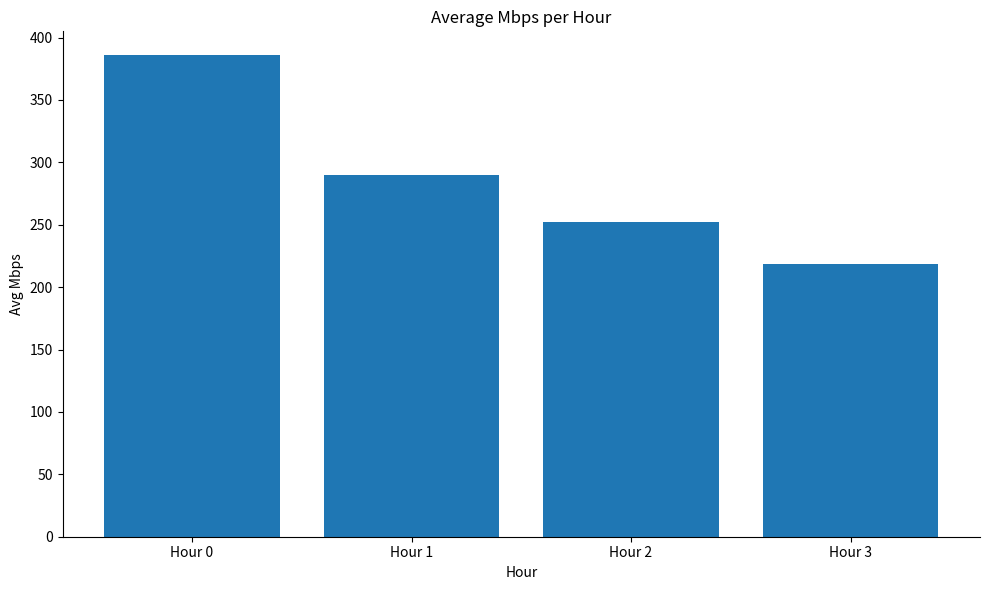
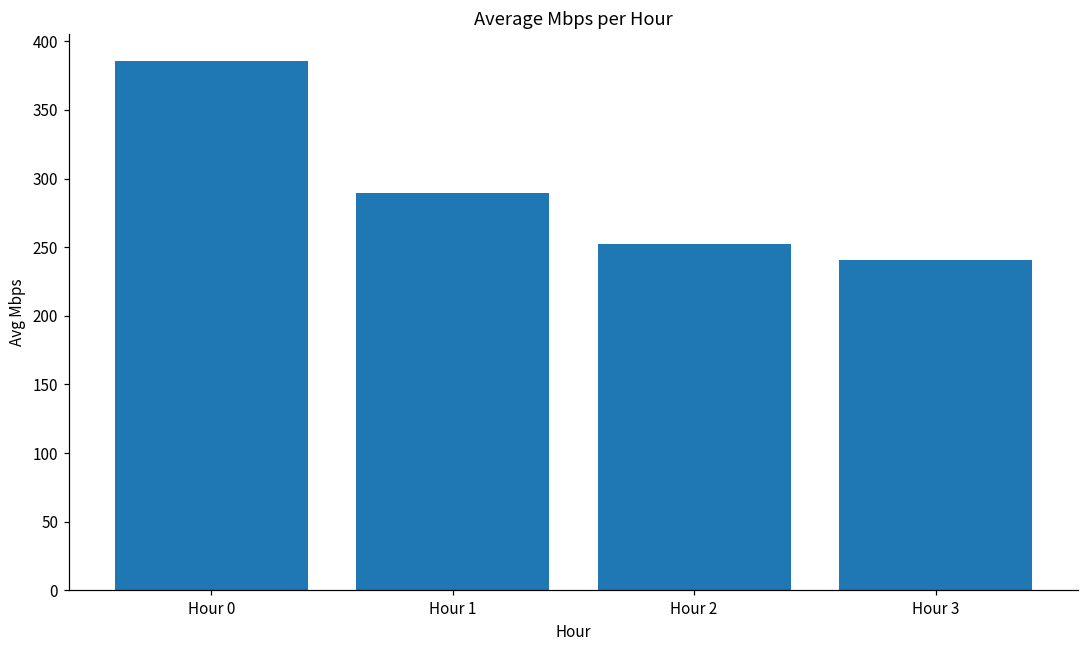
Hour 3: 219 -> 240
